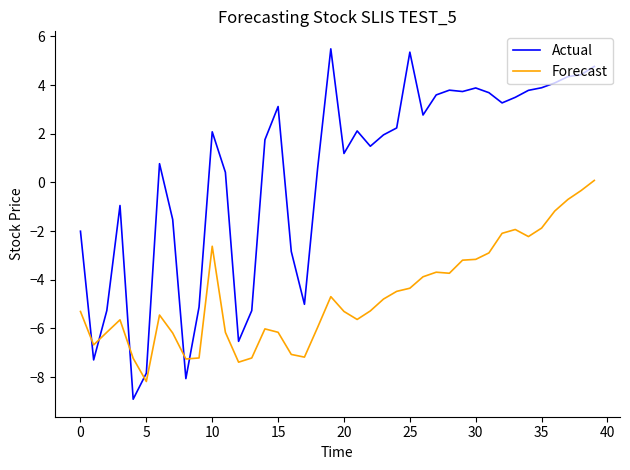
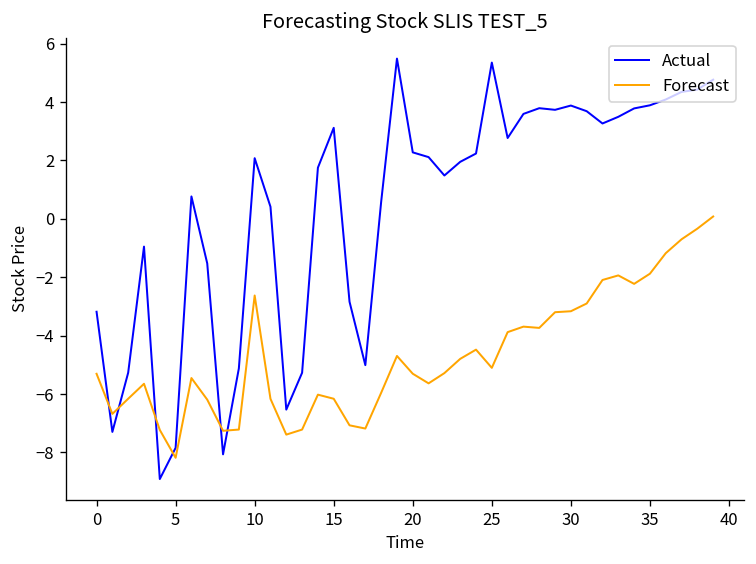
Actual, 0: -2.0 -> -3.2
Actual, 20: 1.2 -> 2.3
Forecast, 25: -4.4 -> -5.1
